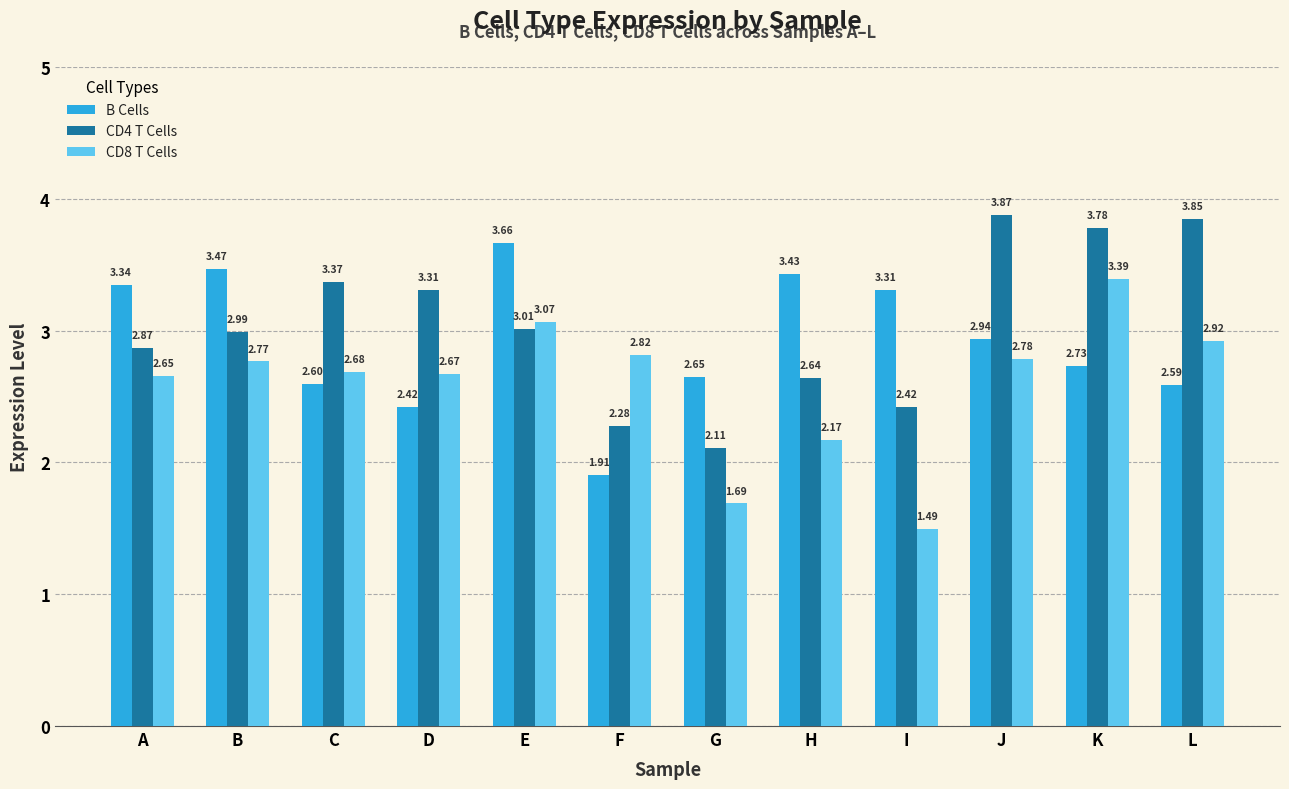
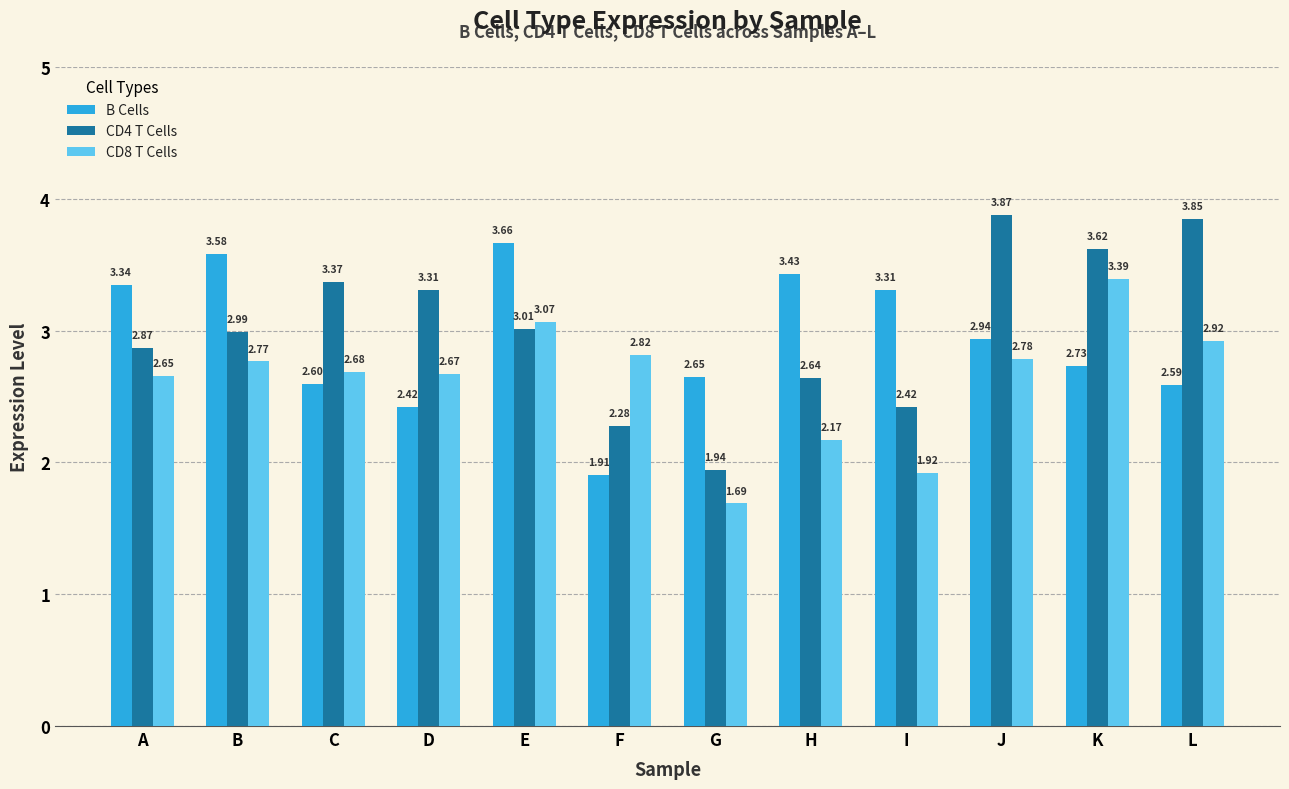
B Cells, B: 3.47 -> 3.58
CD4 T Cells, G: 2.11 -> 1.94
CD8 T Cells, I: 1.49 -> 1.92
CD4 T Cells, K: 3.78 -> 3.62
